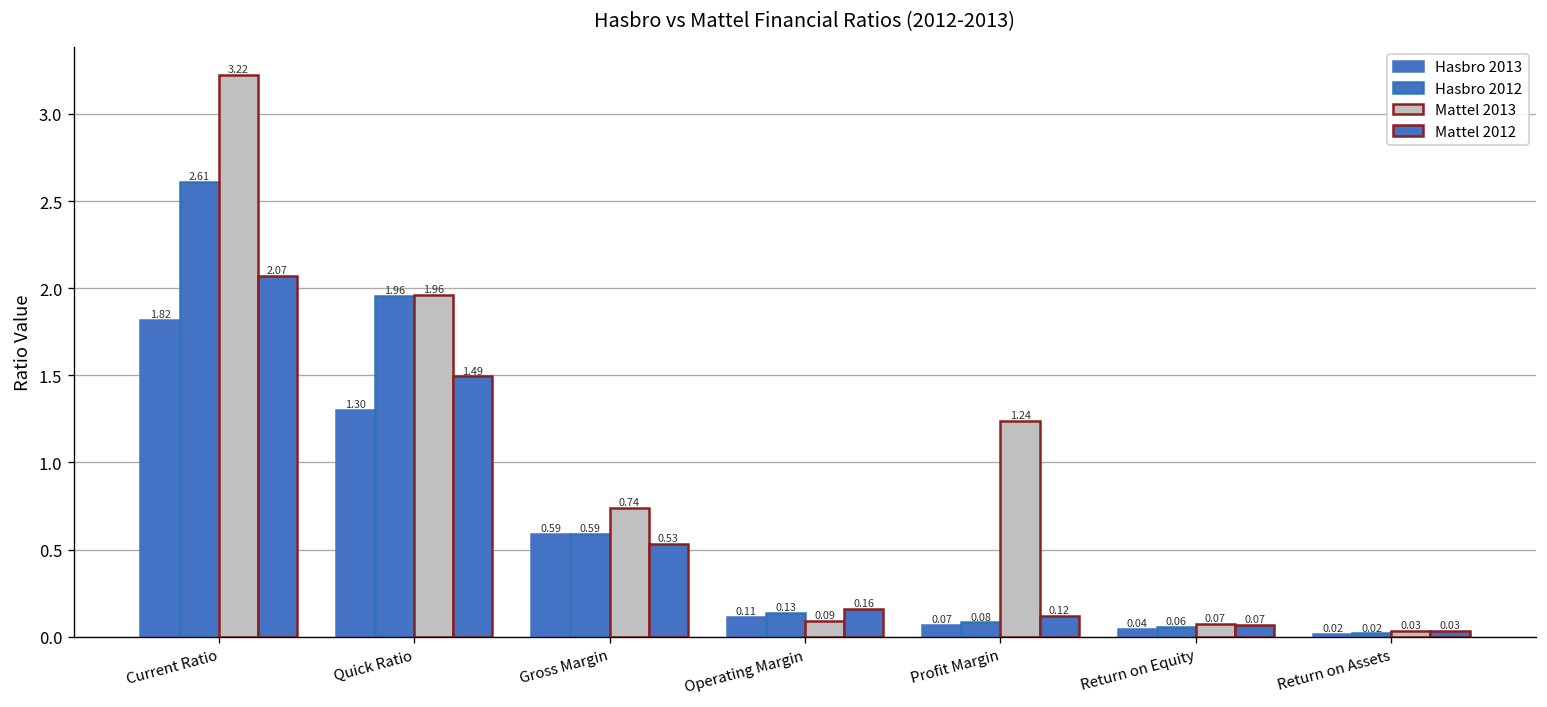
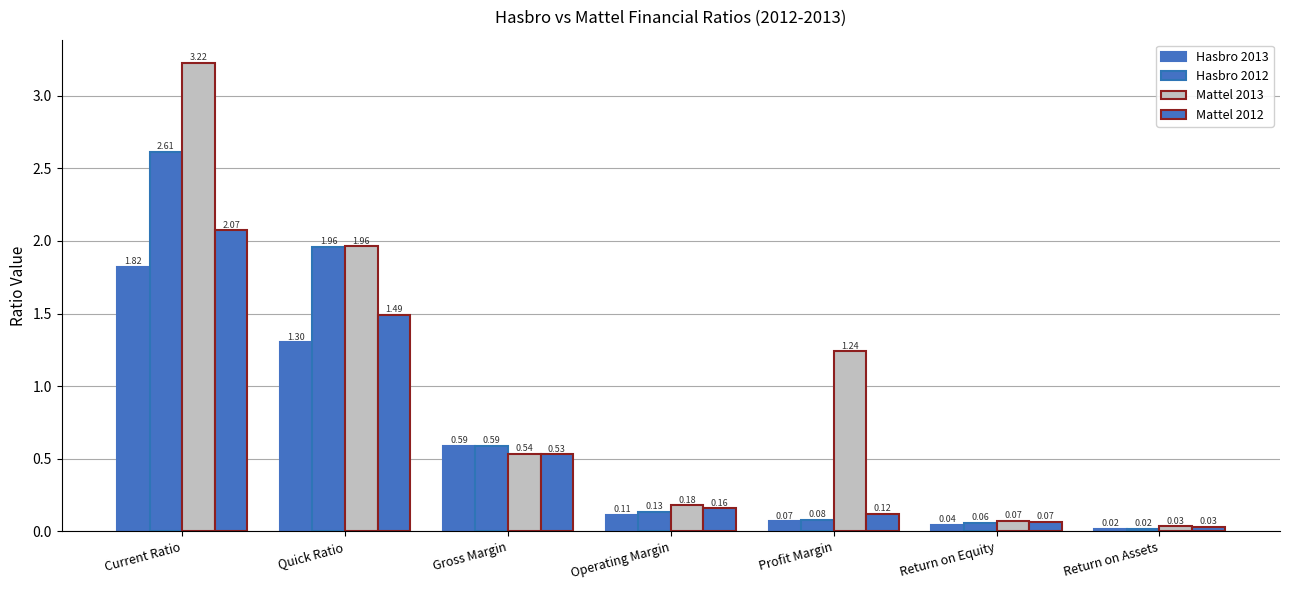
Mattel 2013, Gross Margin: 0.74 -> 0.54
Mattel 2013, Operating Margin: 0.09 -> 0.18
